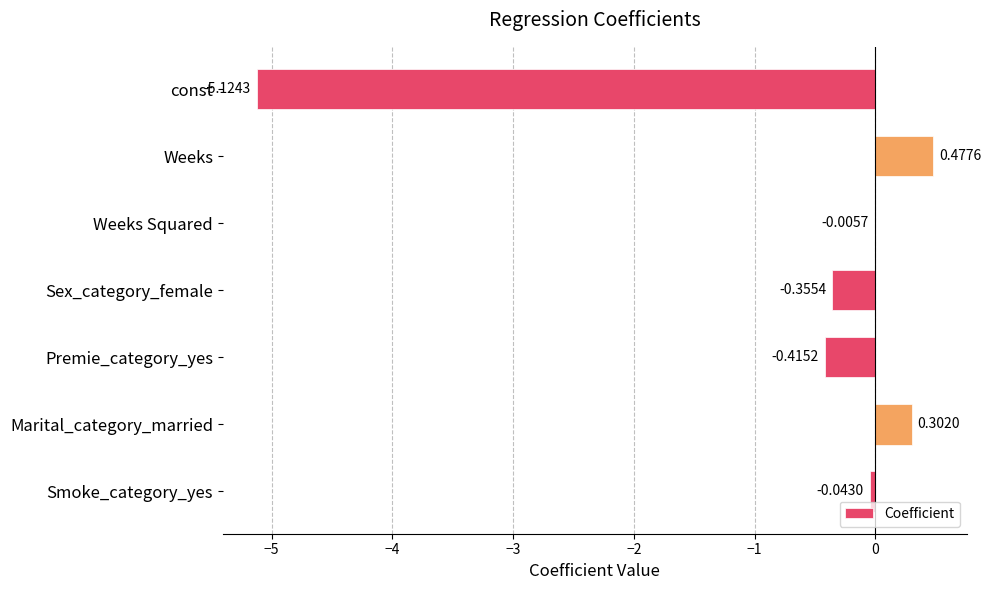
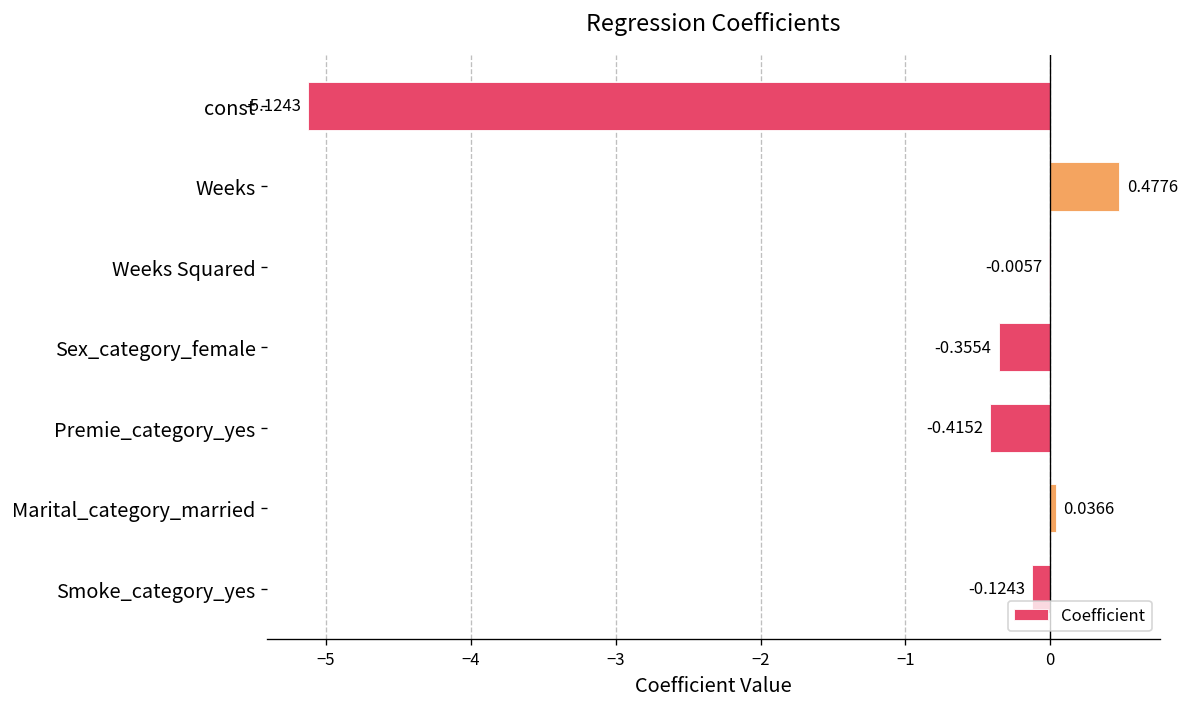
Marital_category_married: 0.3020 -> 0.0366
Smoke_category_yes: -0.0430 -> -0.1243
